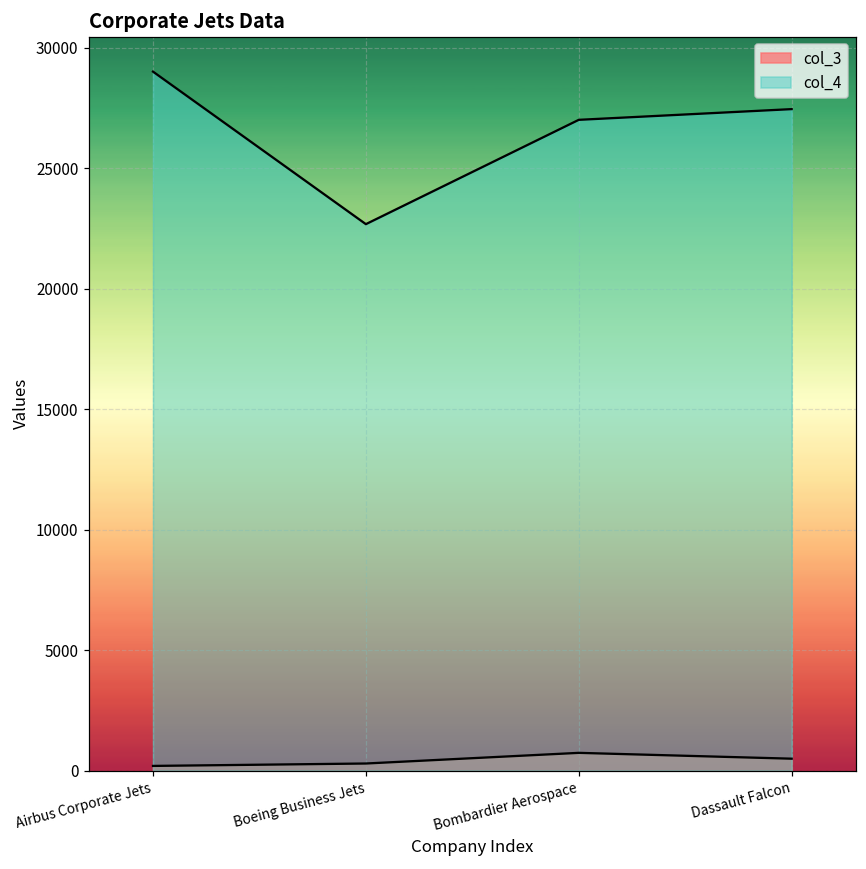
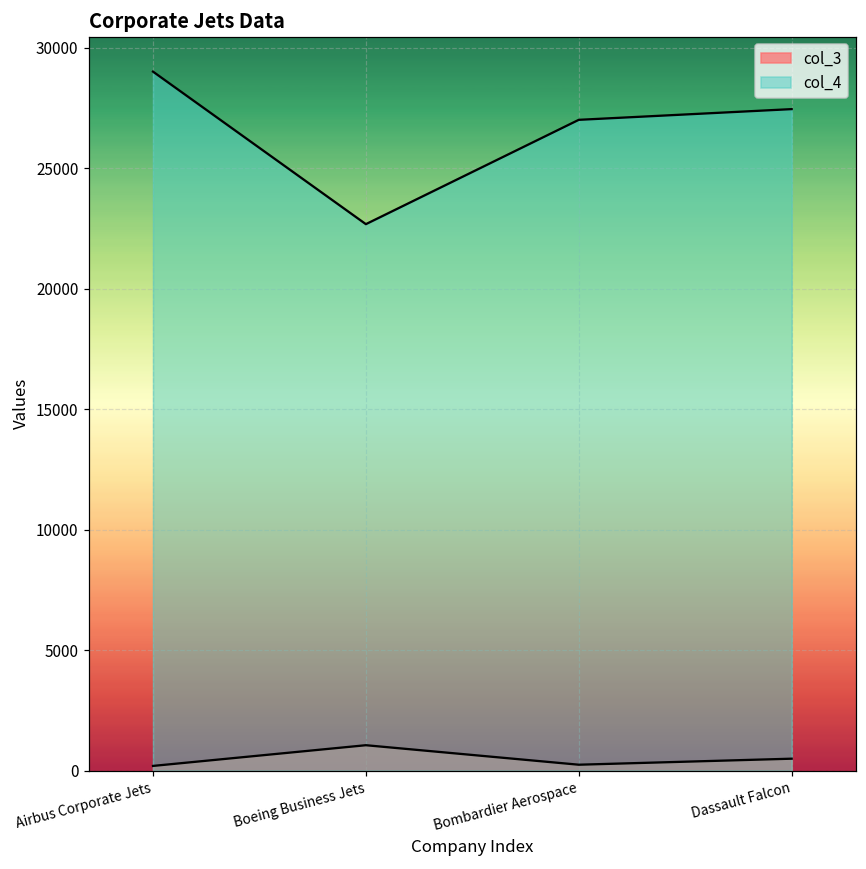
col_3, Boeing Business Jets: 300 -> 1100
col_3, Bombardier Aerospace: 700 -> 300
